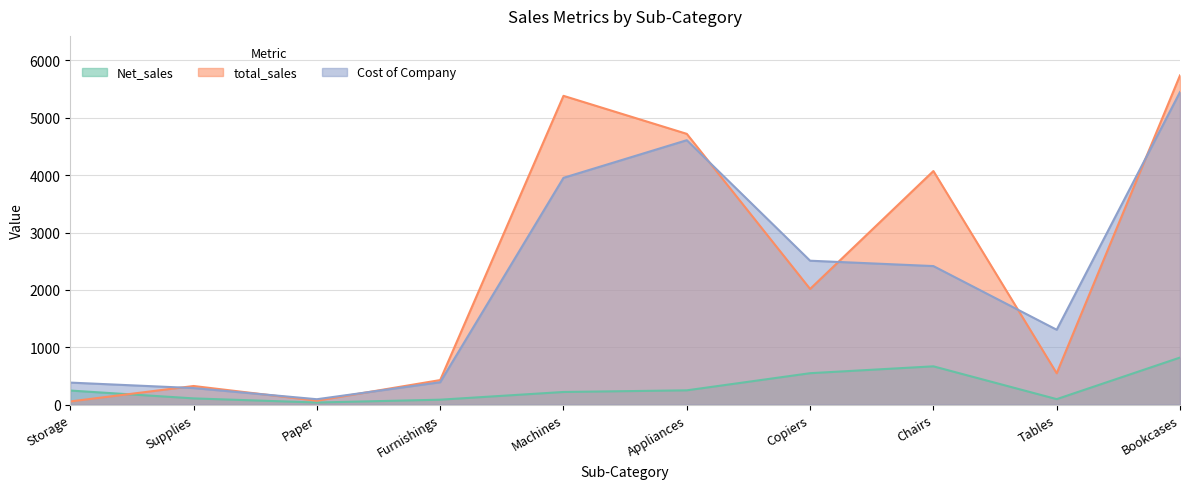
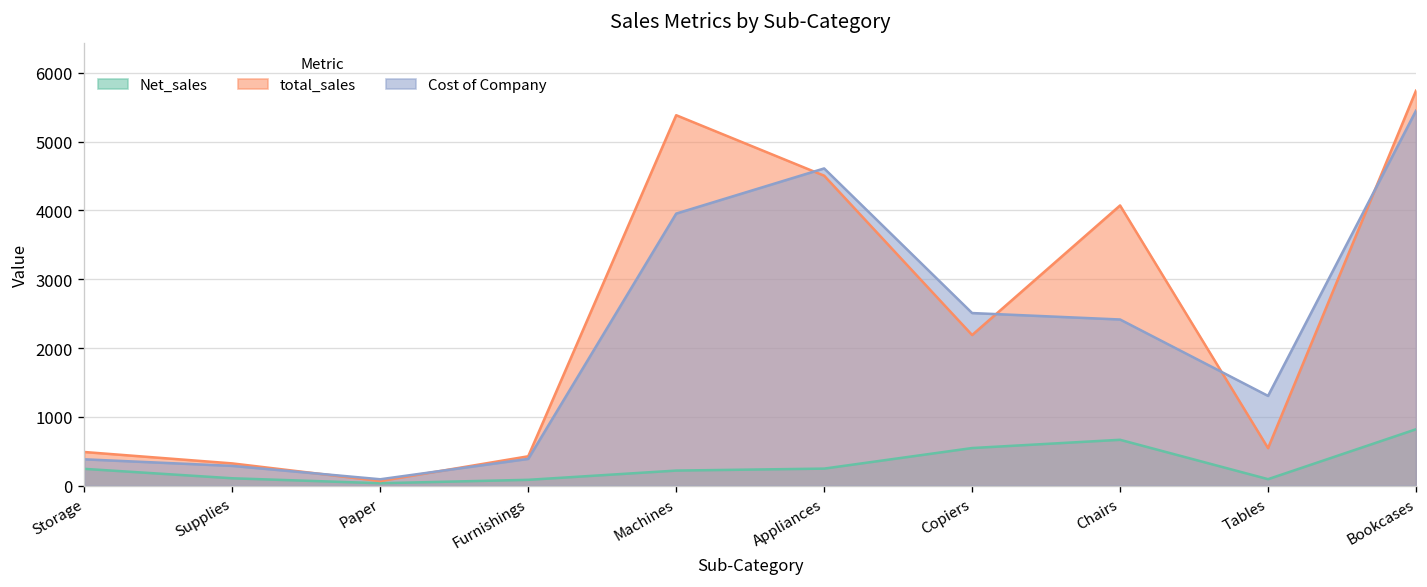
total_sales, Storage: 100 -> 500
total_sales, Appliances: 4700 -> 4500
total_sales, Copiers: 2000 -> 2200
